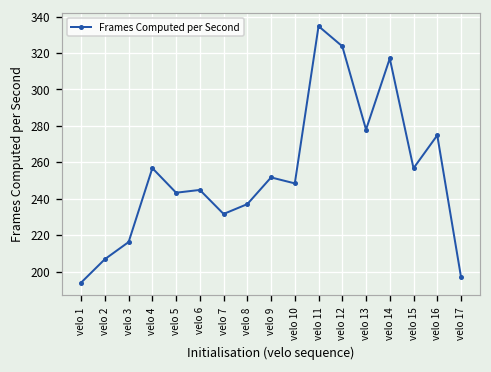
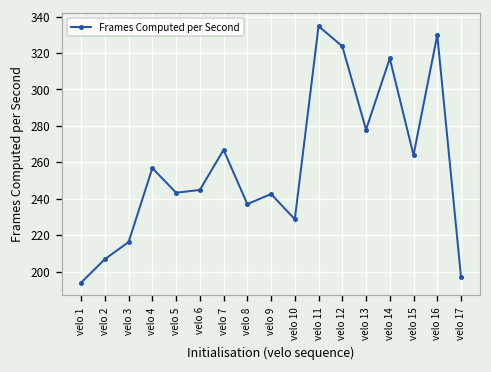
velo 7: 232 -> 267
velo 9: 252 -> 243
velo 10: 248 -> 229
velo 15: 257 -> 264
velo 16: 275 -> 330
